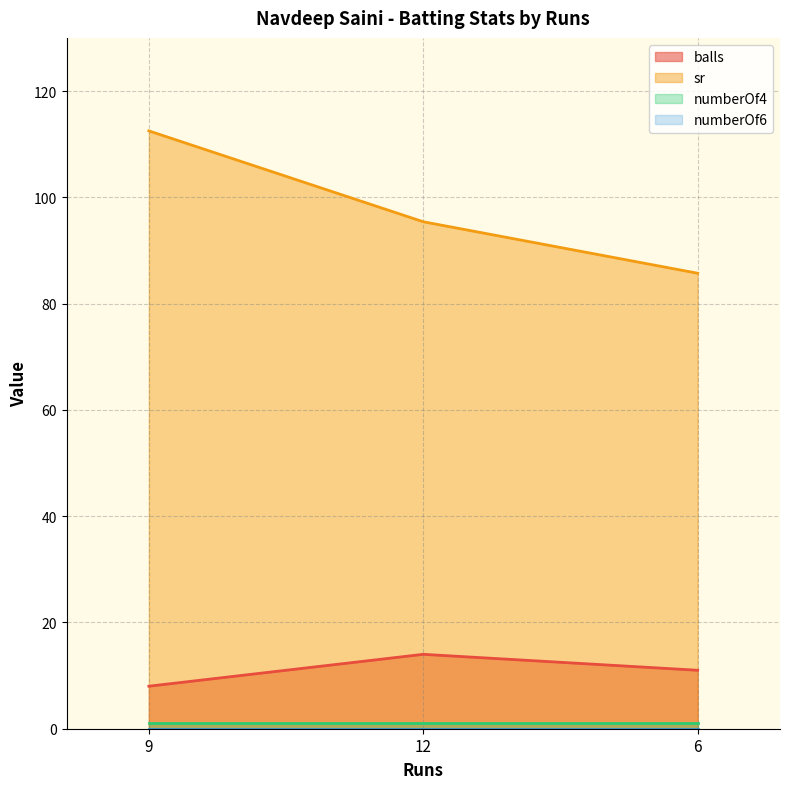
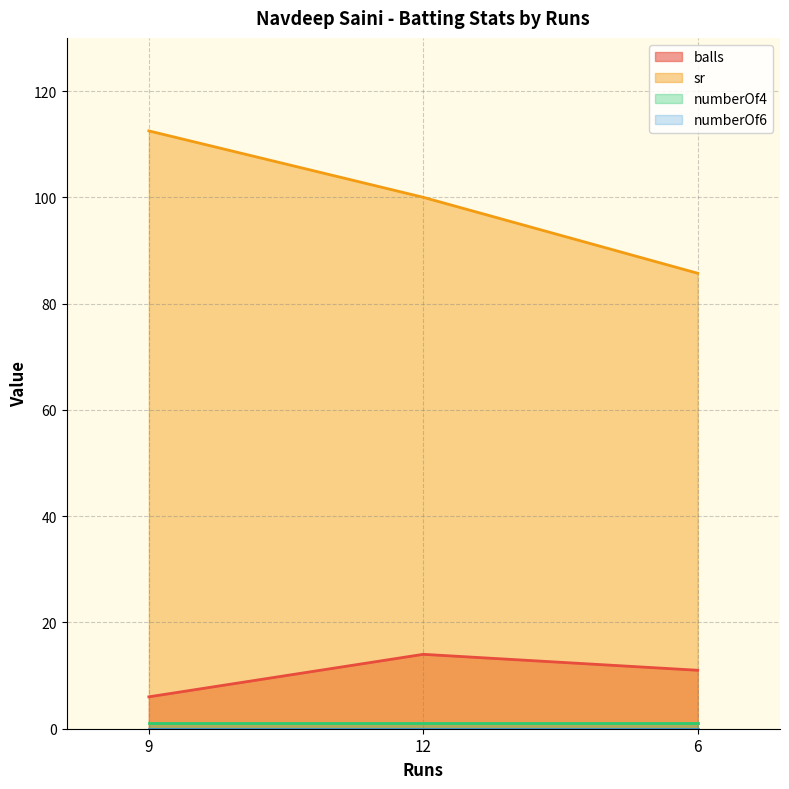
balls, 9: 8 -> 6
sr, 12: 95 -> 100
